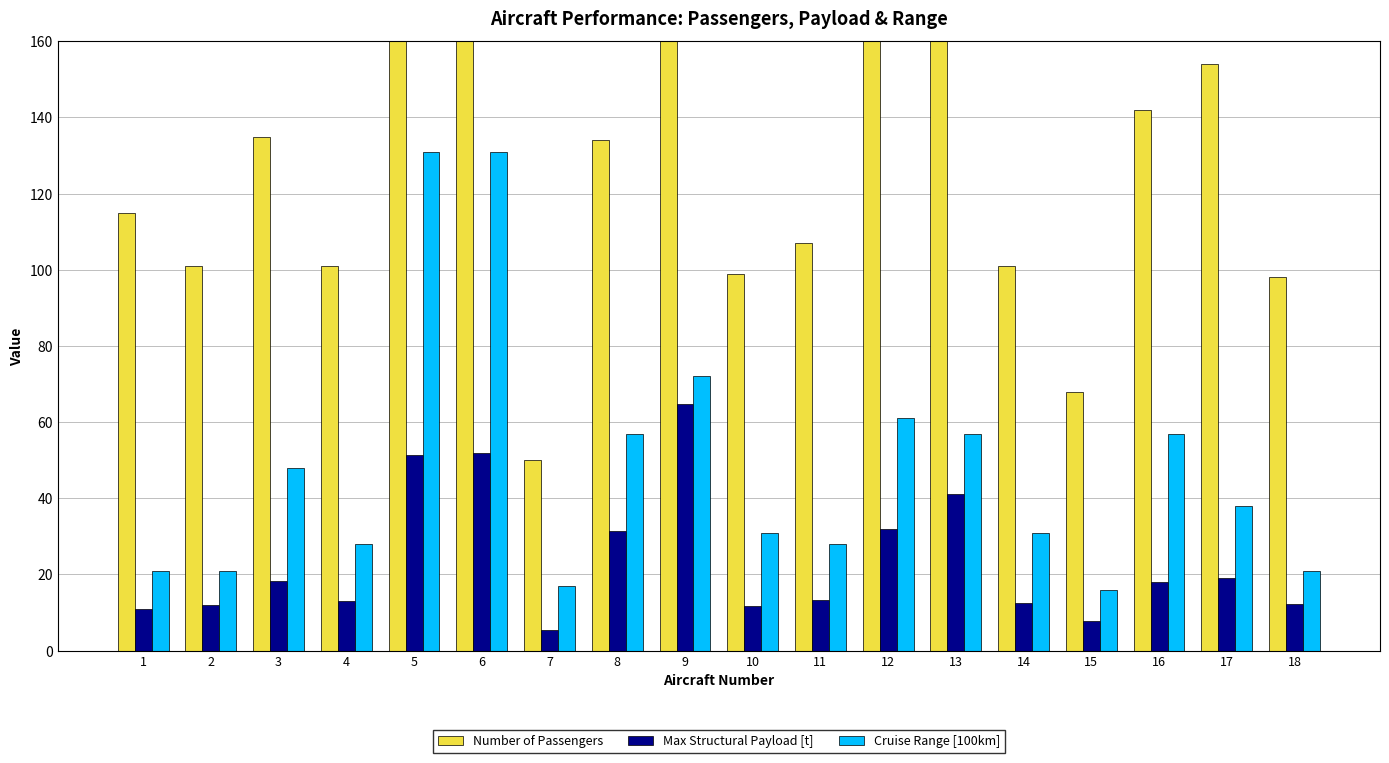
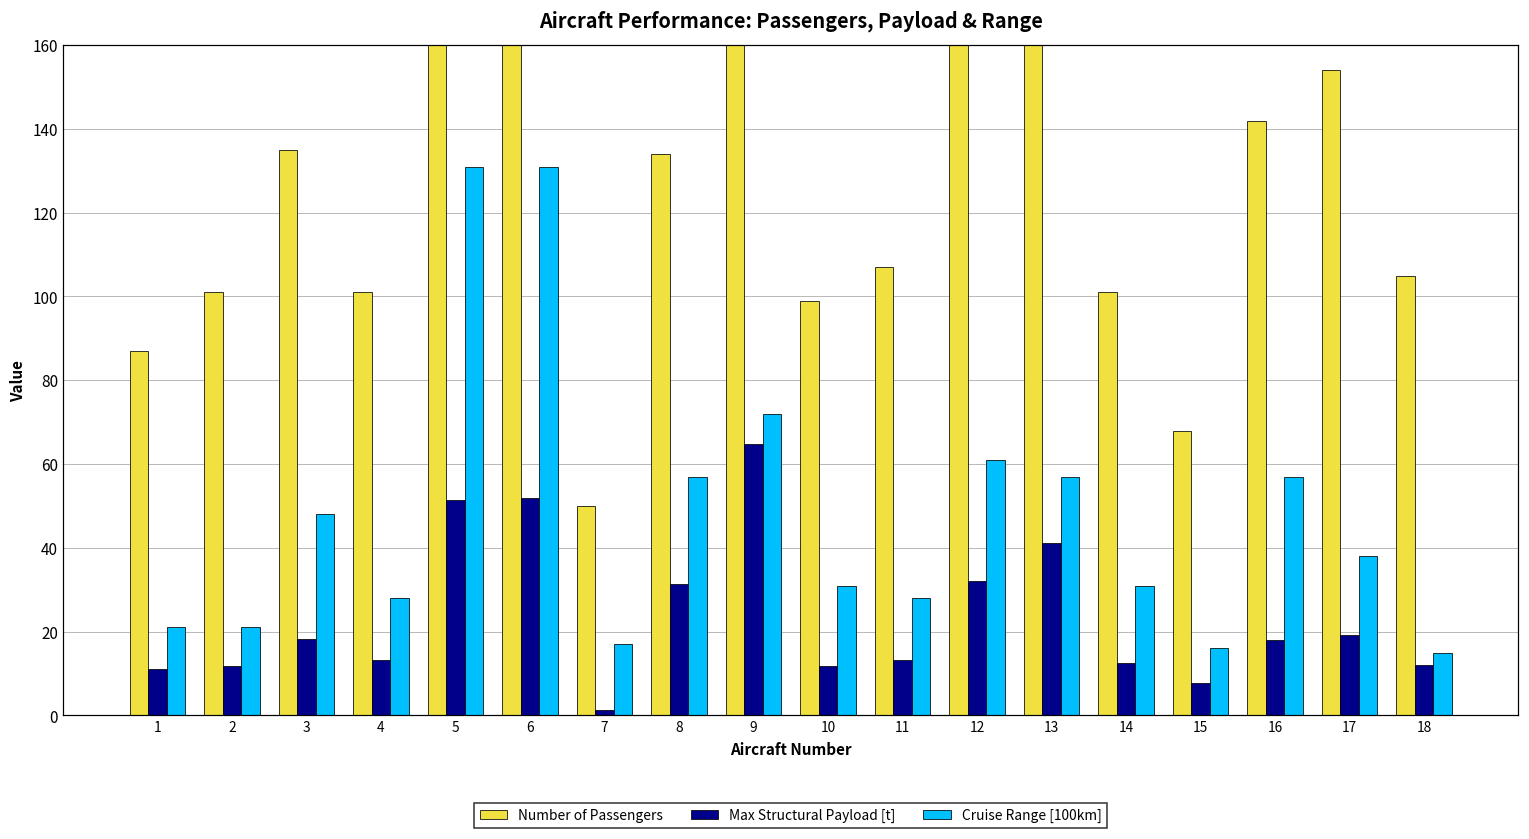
Number of Passengers, 1: 115 -> 87
Max Structural Payload [t], 7: 6 -> 1
Number of Passengers, 18: 98 -> 105
Cruise Range [100km], 18: 21 -> 15
